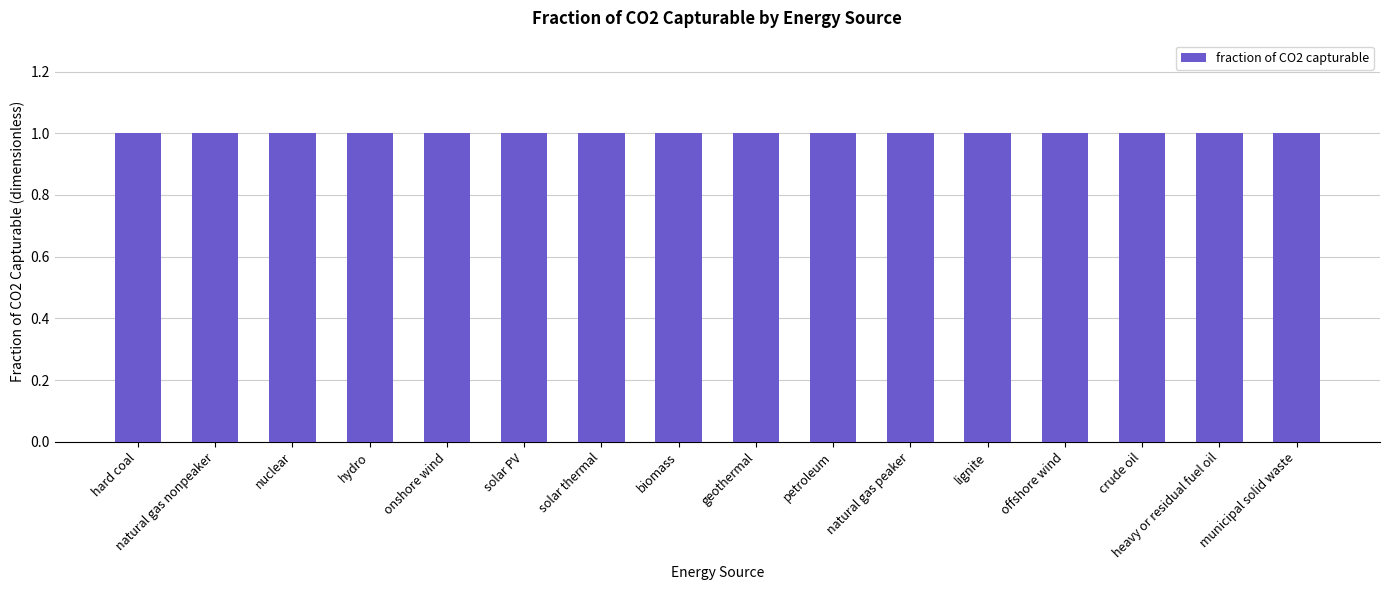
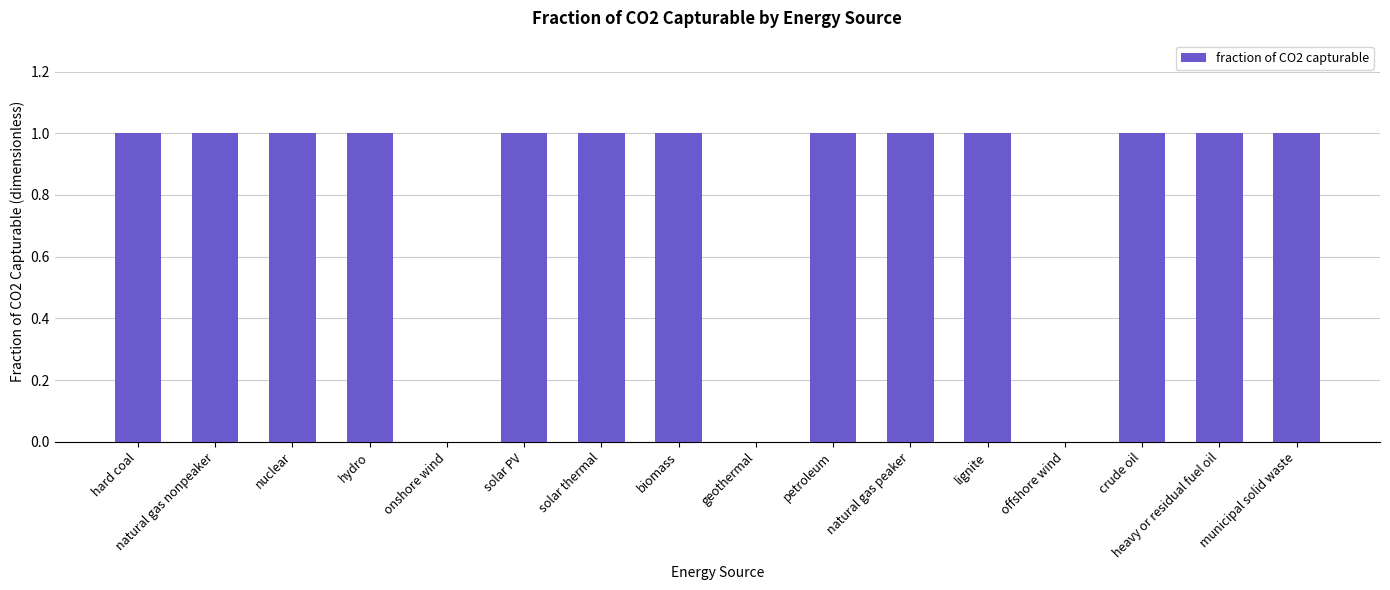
onshore wind: 1 -> 0
geothermal: 1 -> 0
offshore wind: 1 -> 0
